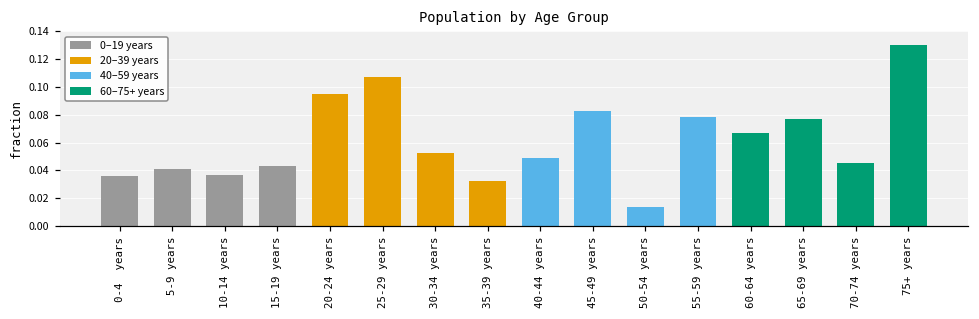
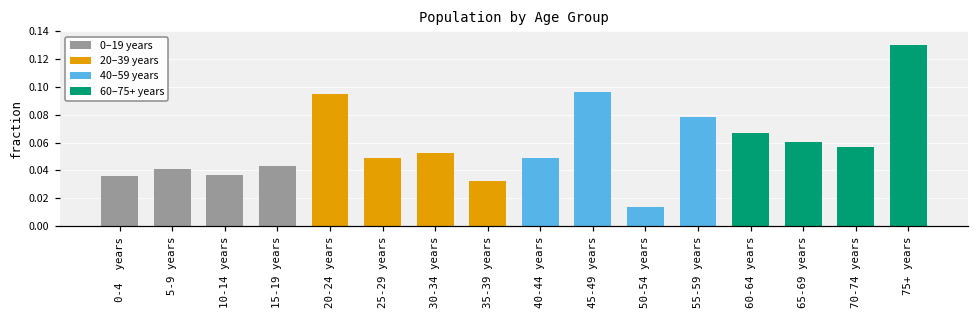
25-29 years: 0.107 -> 0.049
45-49 years: 0.082 -> 0.097
65-69 years: 0.077 -> 0.060
70-74 years: 0.045 -> 0.057
